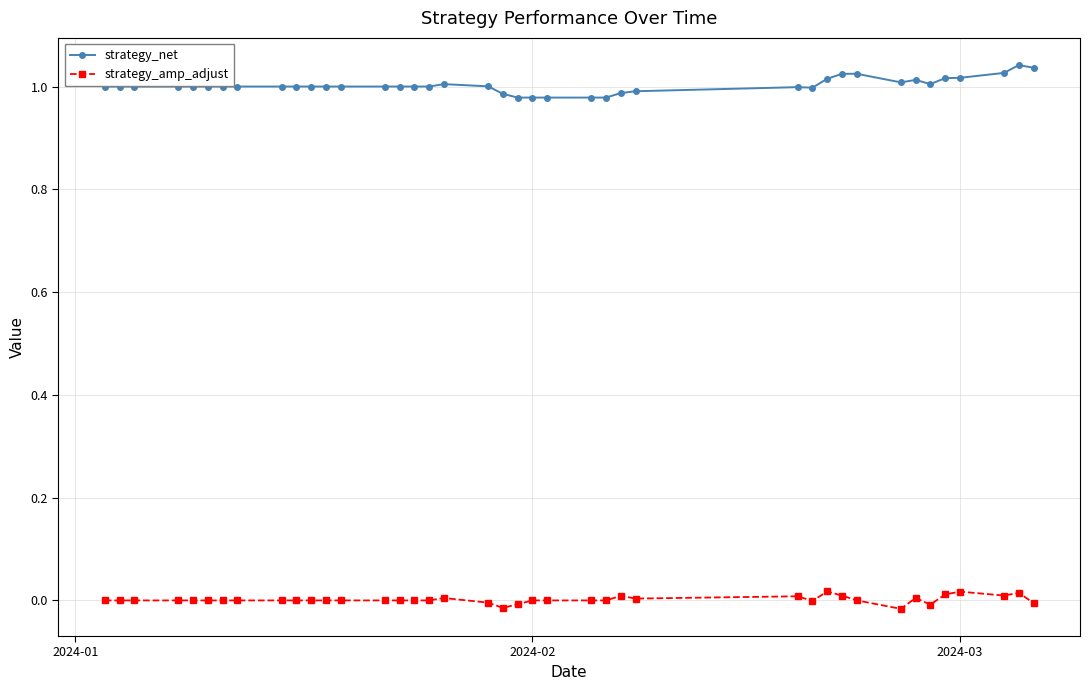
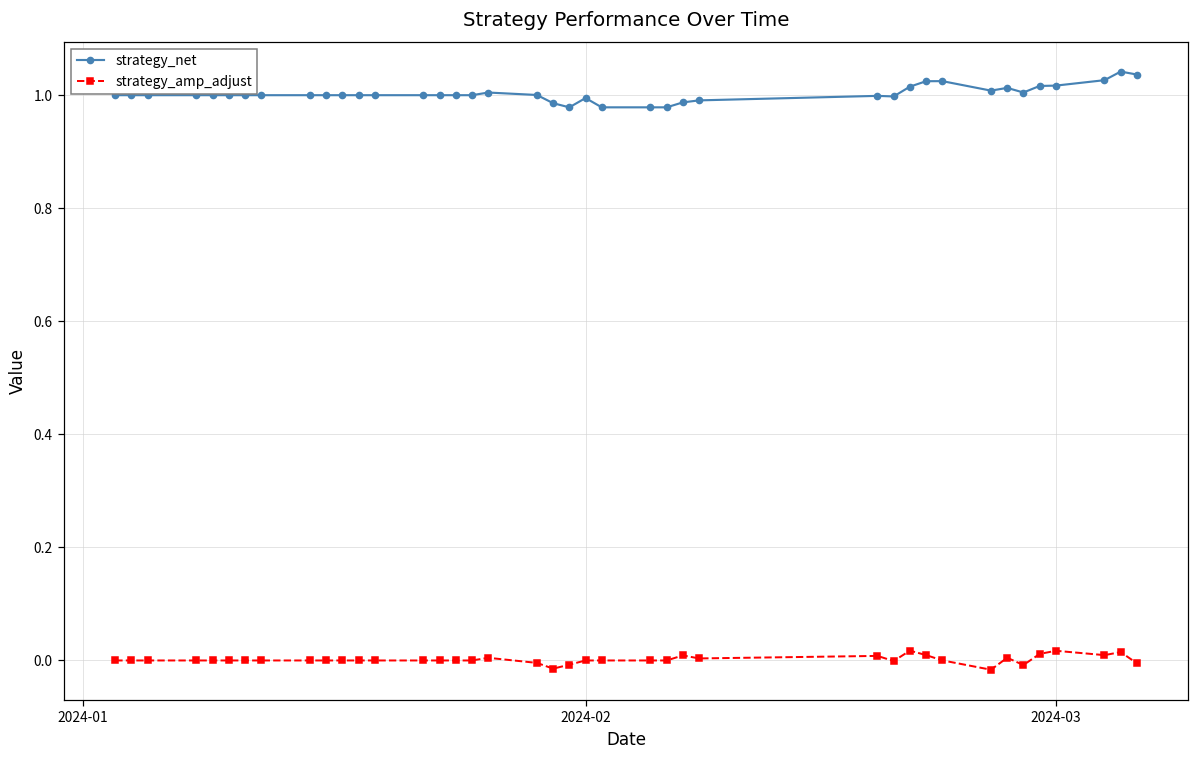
strategy_net, 2024-02: 0.98 -> 0.99
